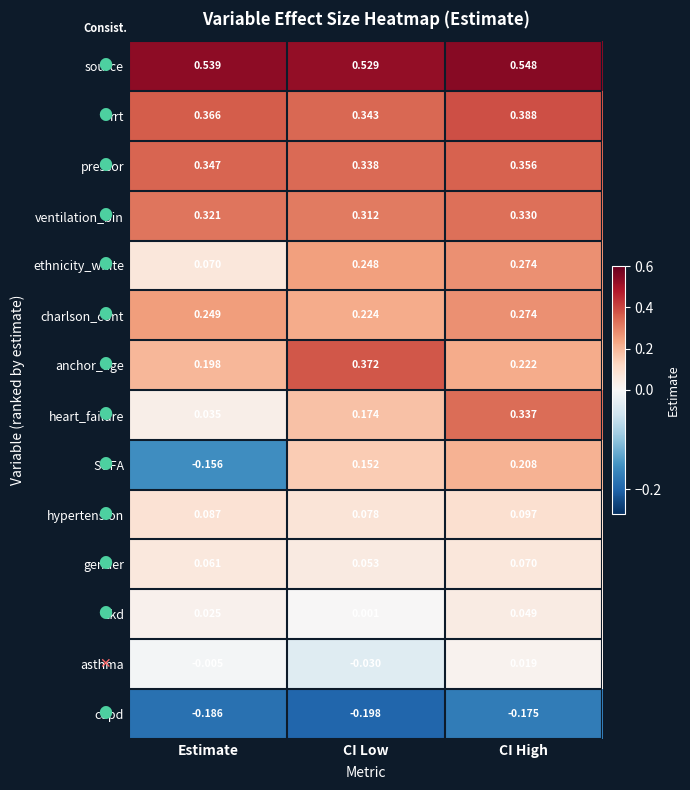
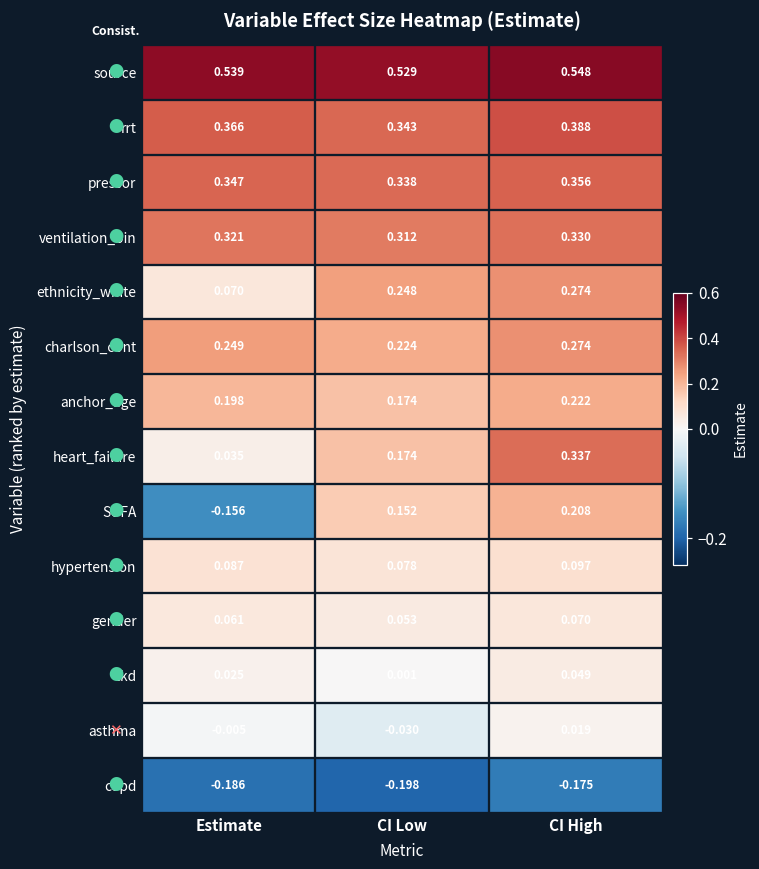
anchor_age, CI Low: 0.372 -> 0.174
